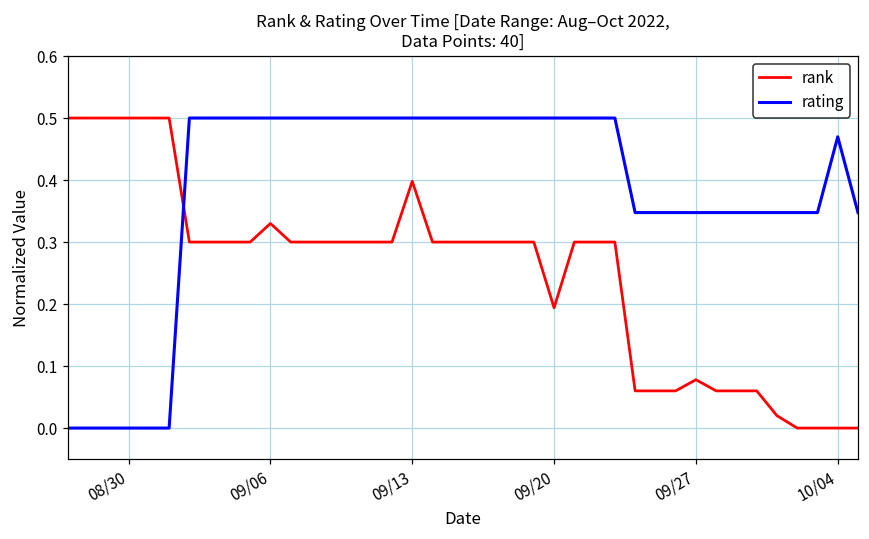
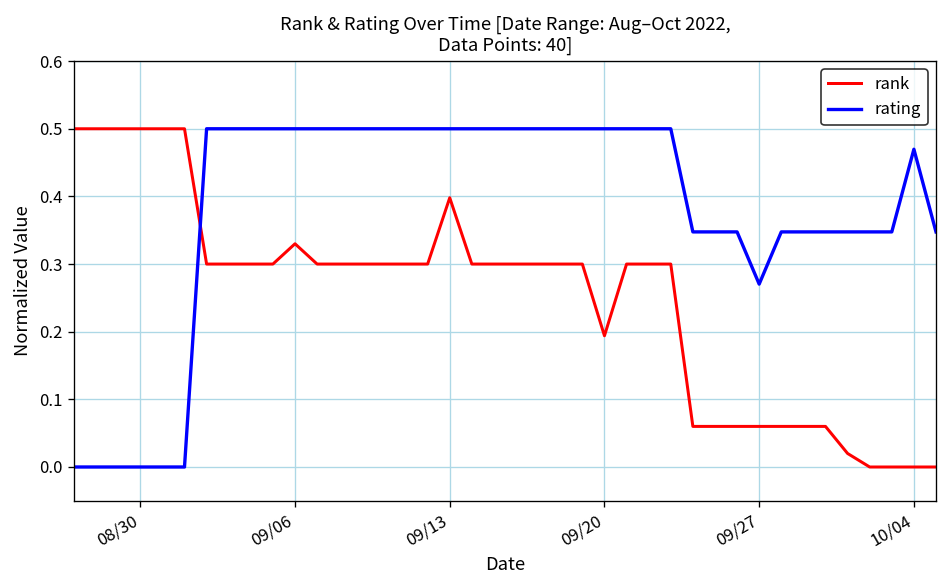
rank, 09/27: 0.08 -> 0.06
rating, 09/27: 0.35 -> 0.27
